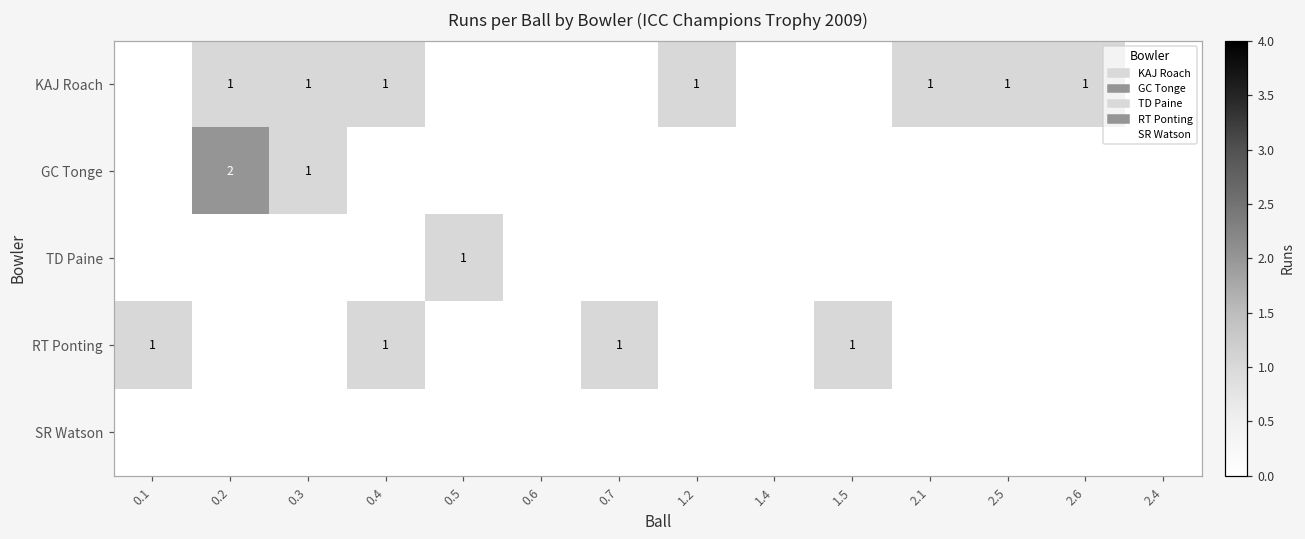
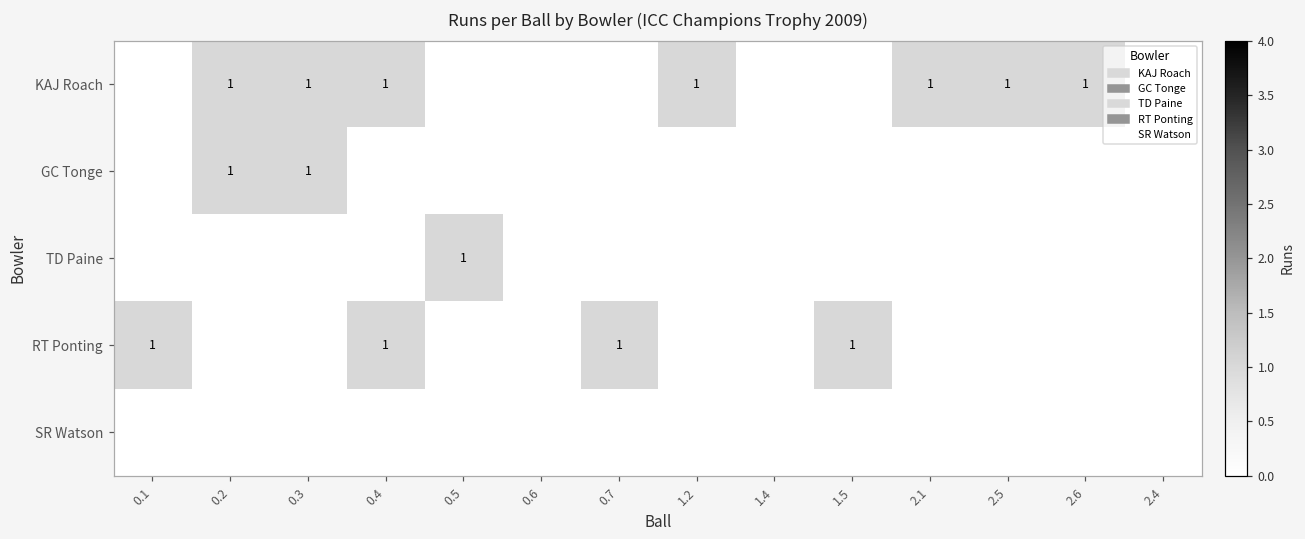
GC Tonge, 0.2: 2 -> 1
